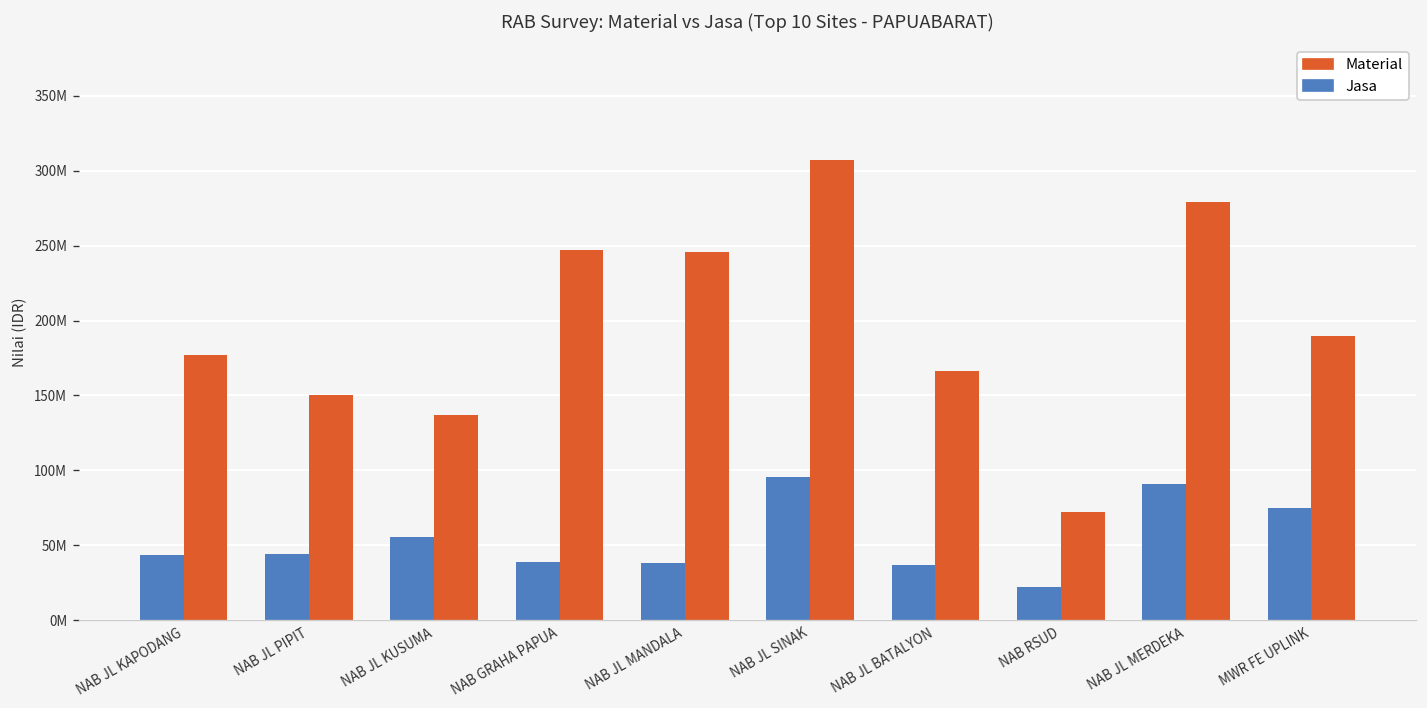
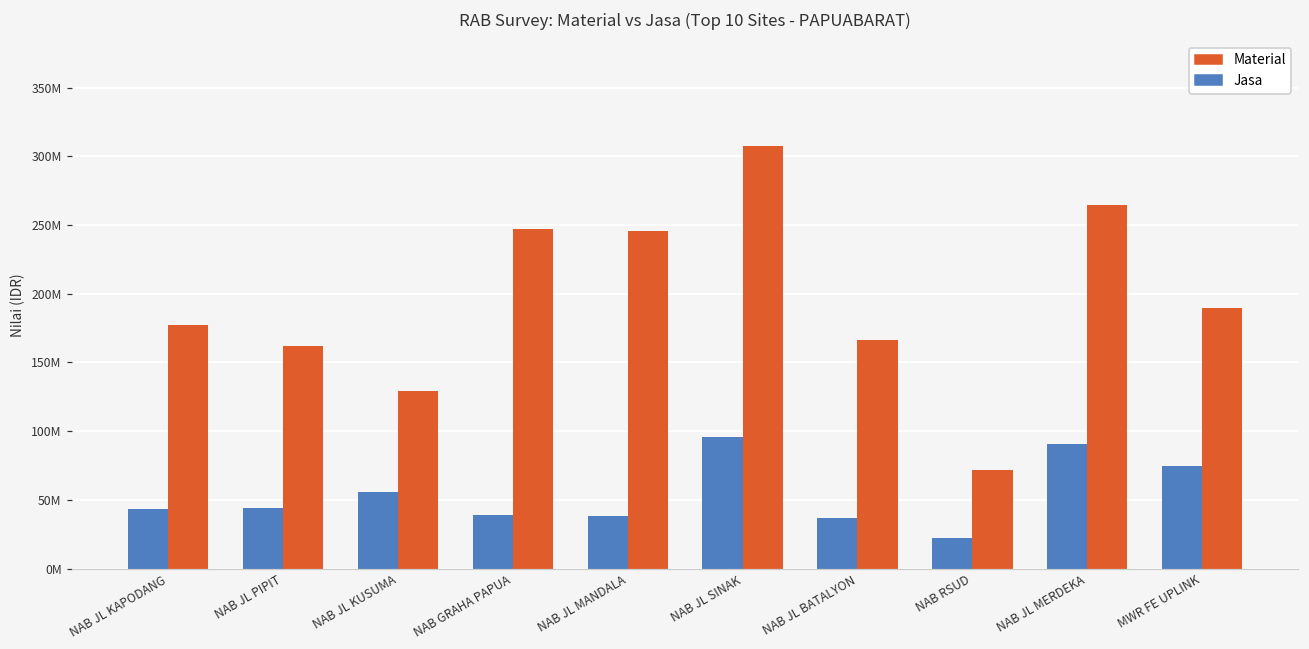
Material, NAB JL PIPIT: 150000000 -> 162000000
Material, NAB JL KUSUMA: 137000000 -> 129000000
Material, NAB JL MERDEKA: 279000000 -> 265000000
